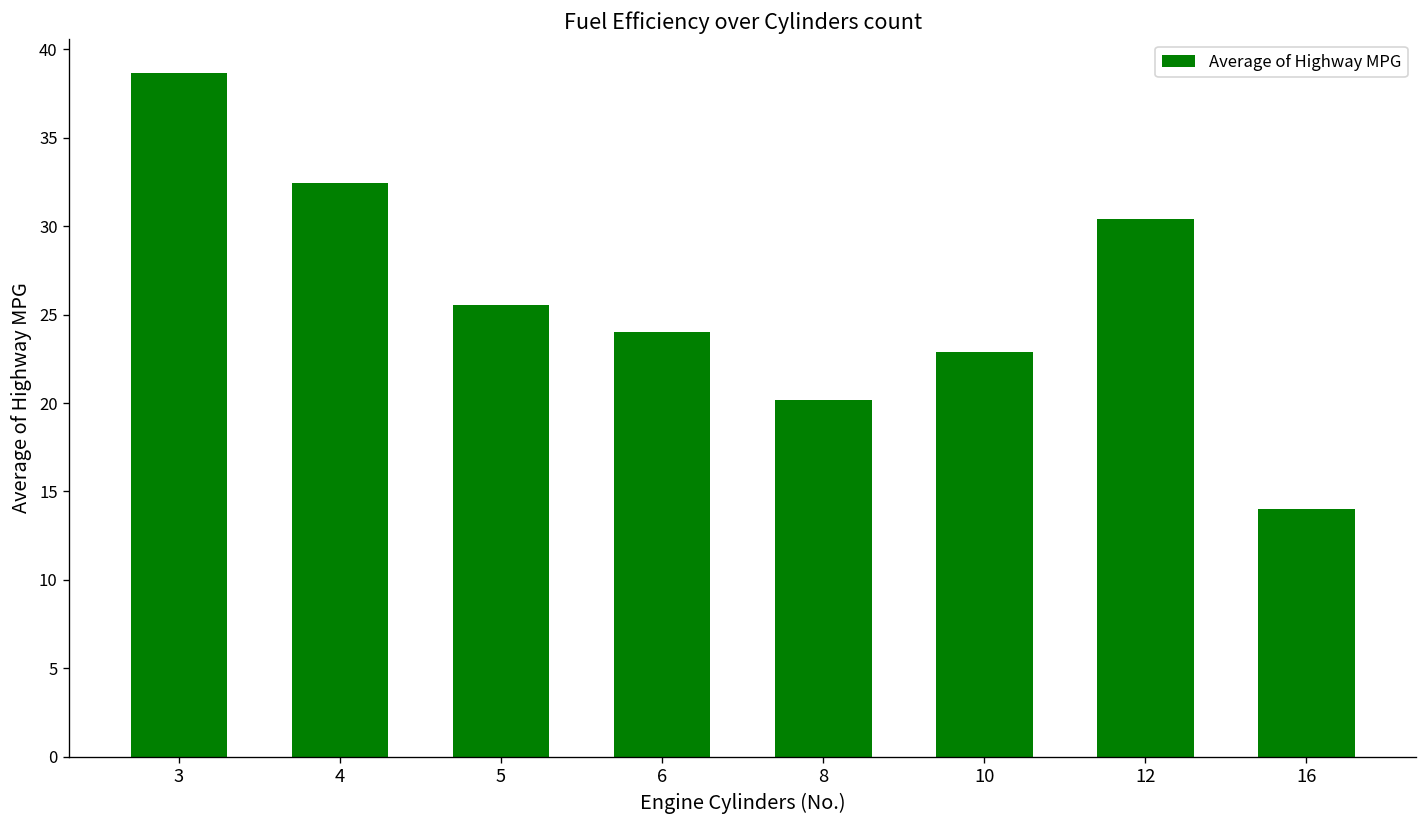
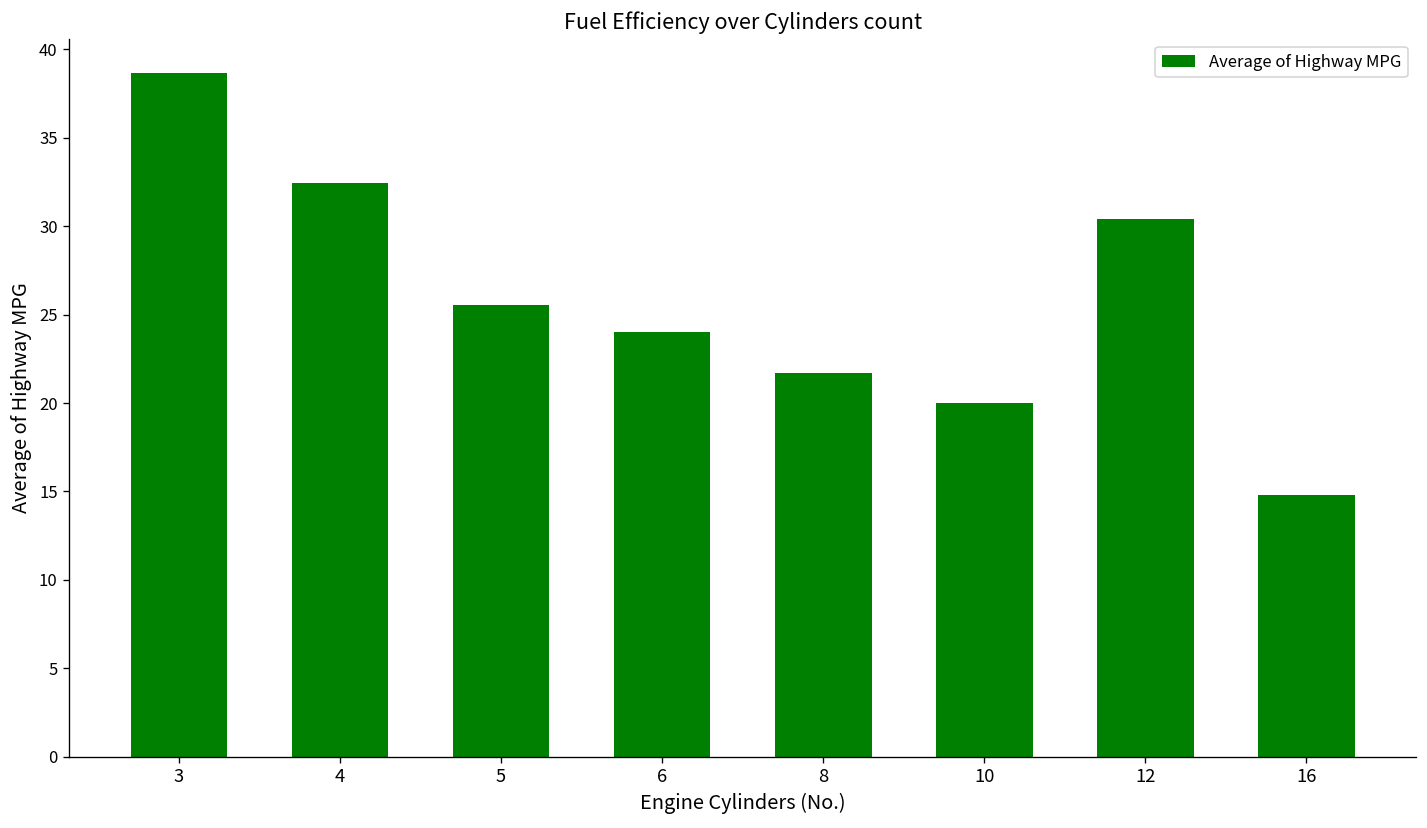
8: 20.2 -> 21.7
10: 22.9 -> 20.0
16: 14.0 -> 14.8
